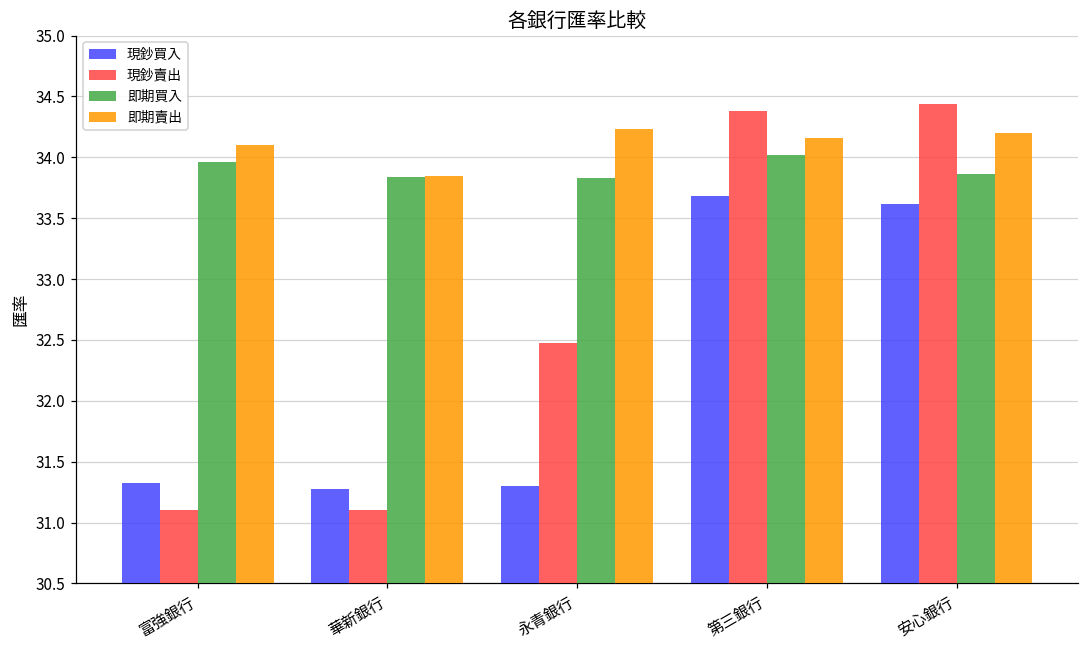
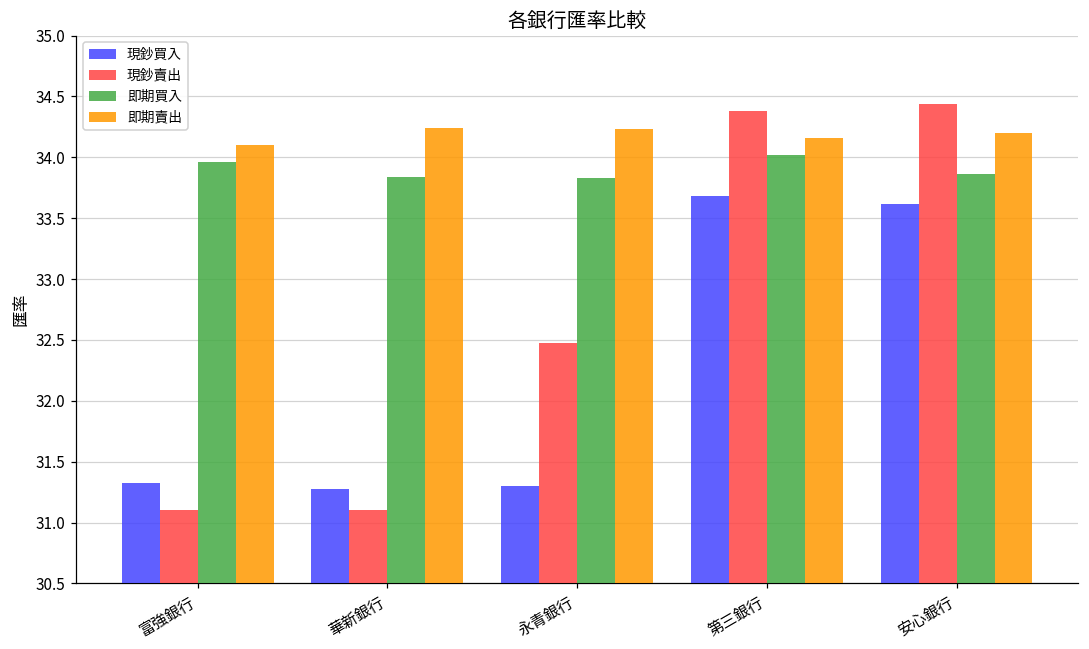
即期賣出, 華新銀行: 33.85 -> 34.24
